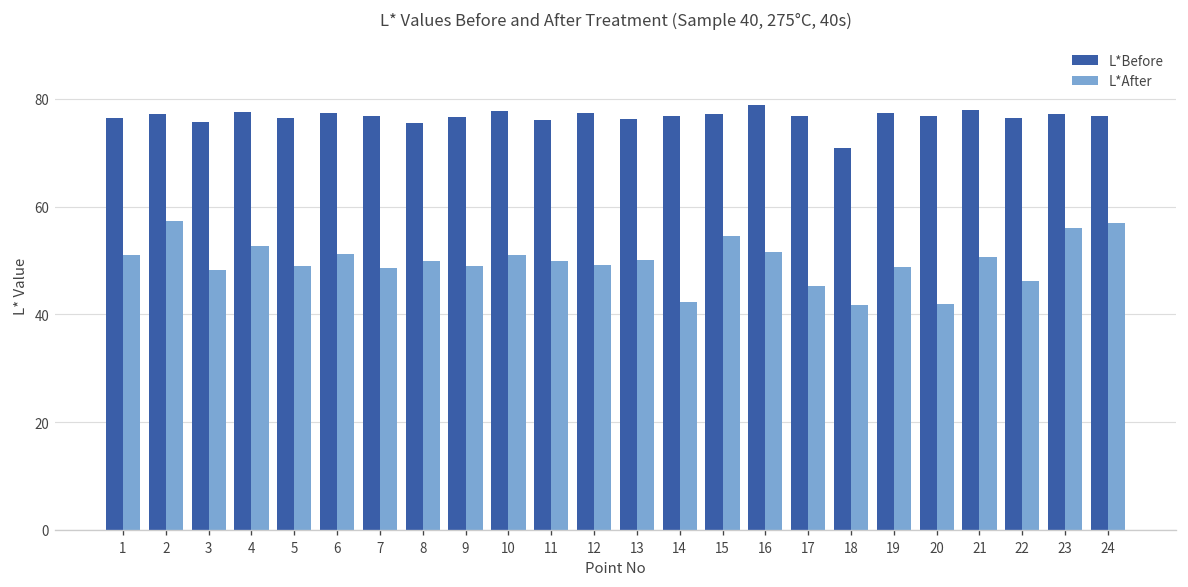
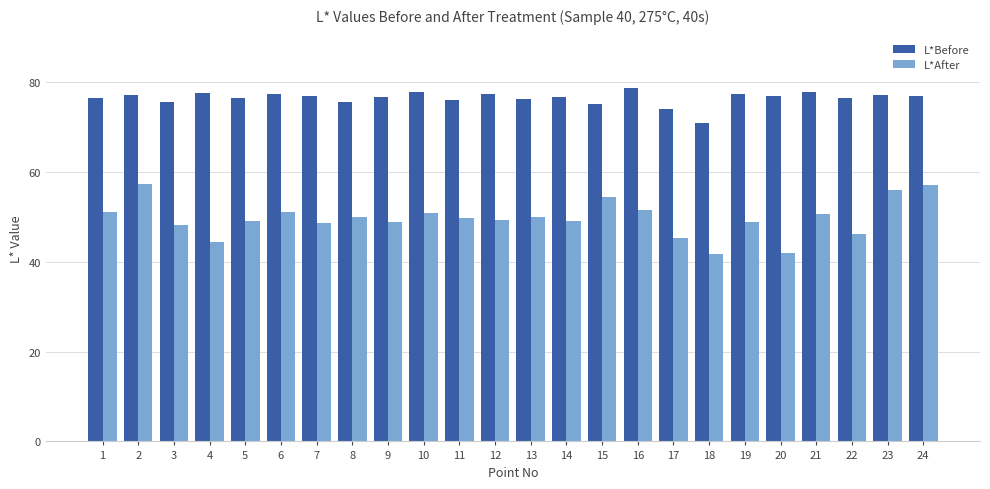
L*After, 4: 53 -> 44
L*After, 14: 42 -> 49
L*Before, 15: 77 -> 75
L*Before, 17: 77 -> 74
